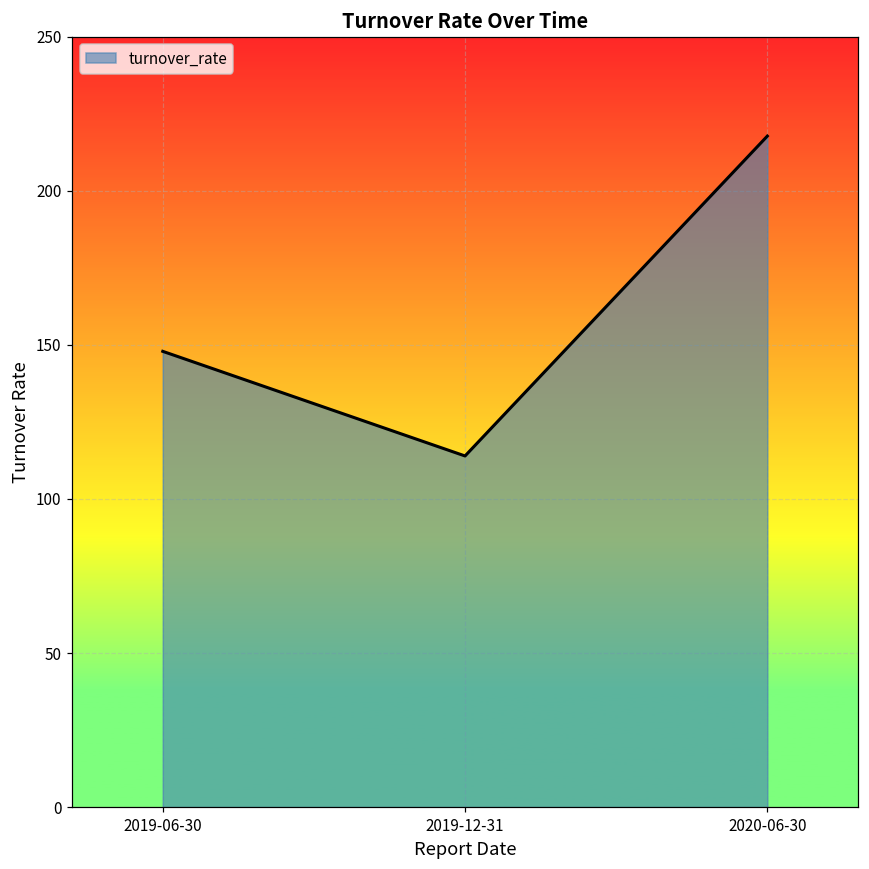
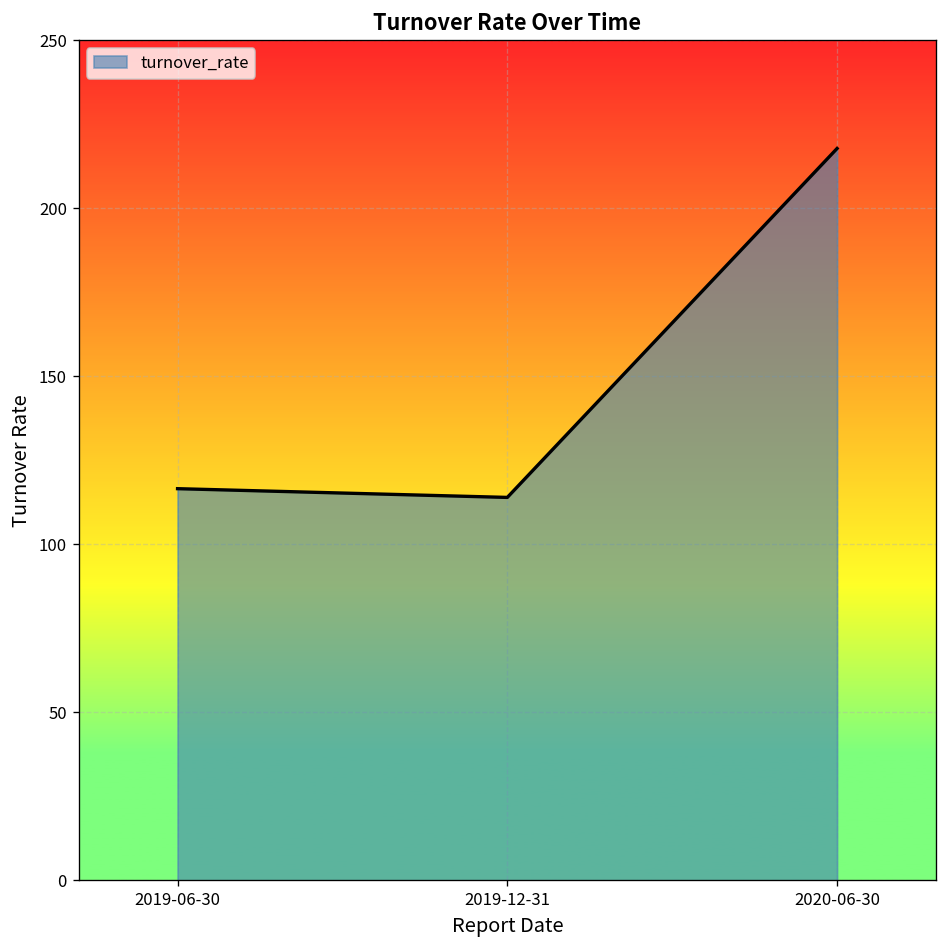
2019-06-30: 148 -> 117
